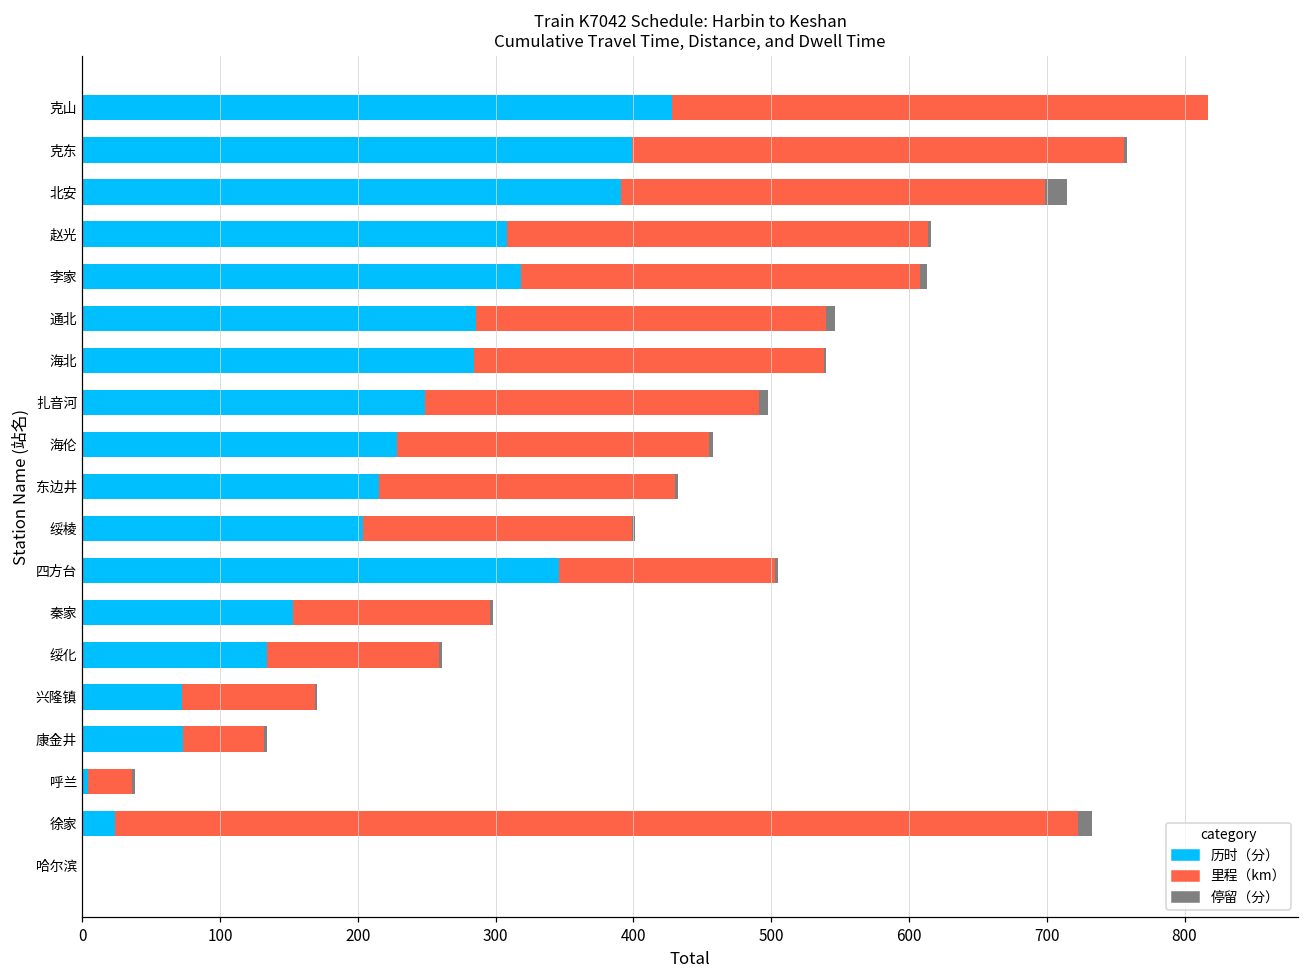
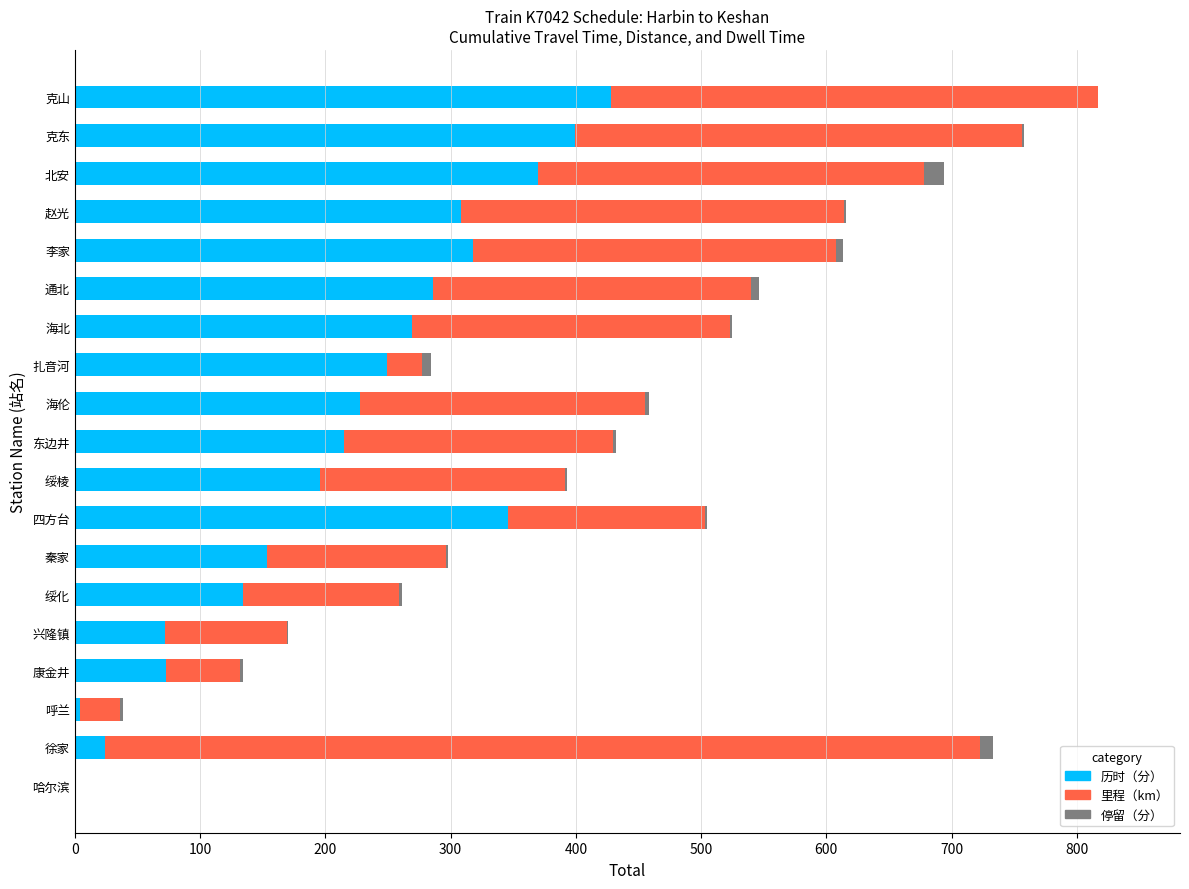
历时（分）, 北安: 391 -> 370
历时（分）, 海北: 284 -> 269
里程（km）, 扎音河: 242 -> 28
历时（分）, 绥棱: 204 -> 196
